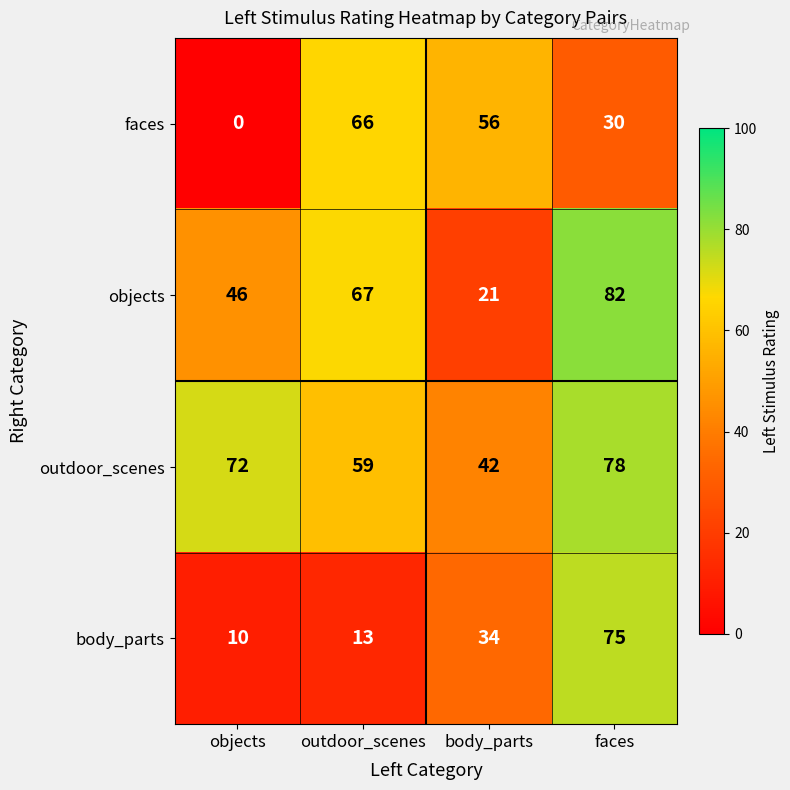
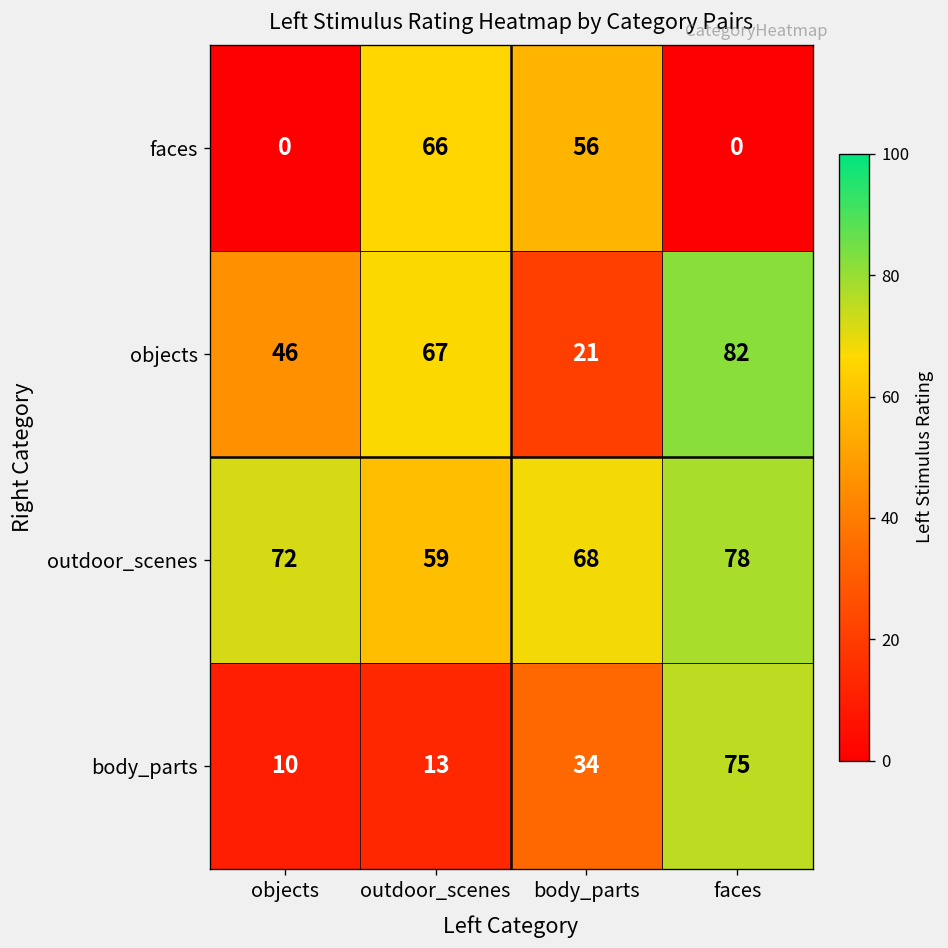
faces, faces: 30 -> 0
outdoor_scenes, body_parts: 42 -> 68
